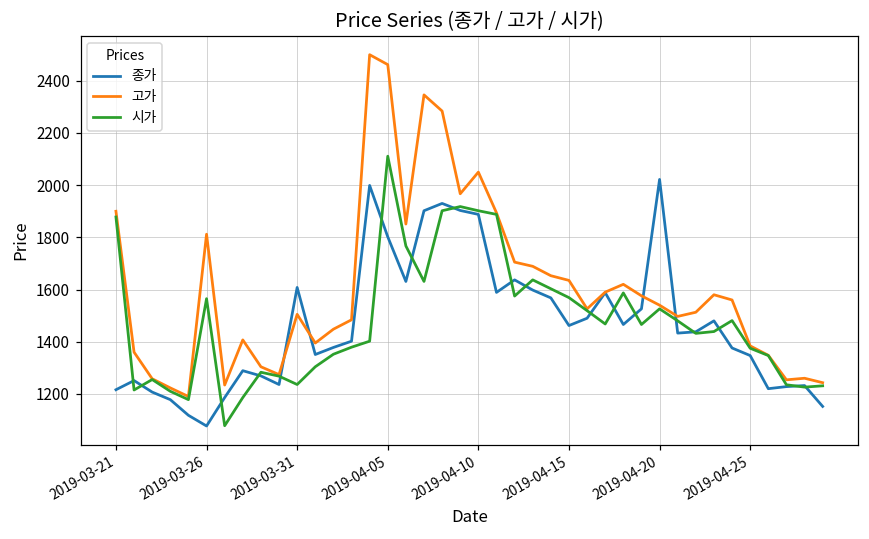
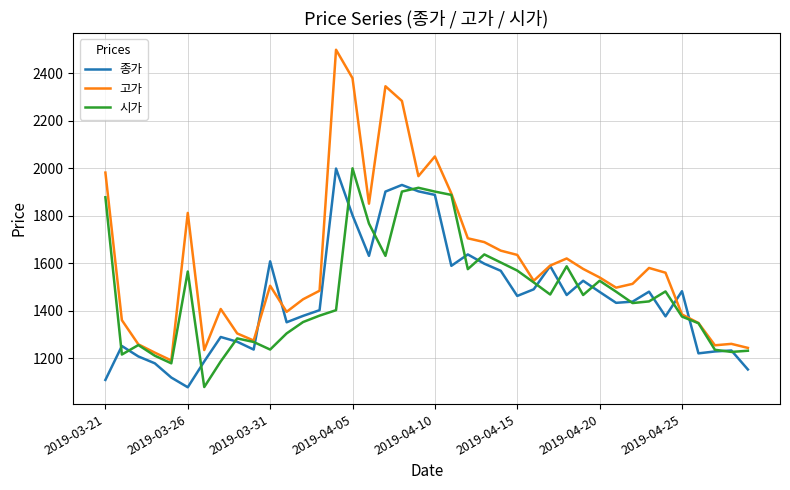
종가, 2019-03-21: 1220 -> 1110
고가, 2019-03-21: 1900 -> 1980
고가, 2019-04-05: 2460 -> 2380
시가, 2019-04-05: 2110 -> 2000
종가, 2019-04-20: 2020 -> 1480
종가, 2019-04-25: 1350 -> 1480
